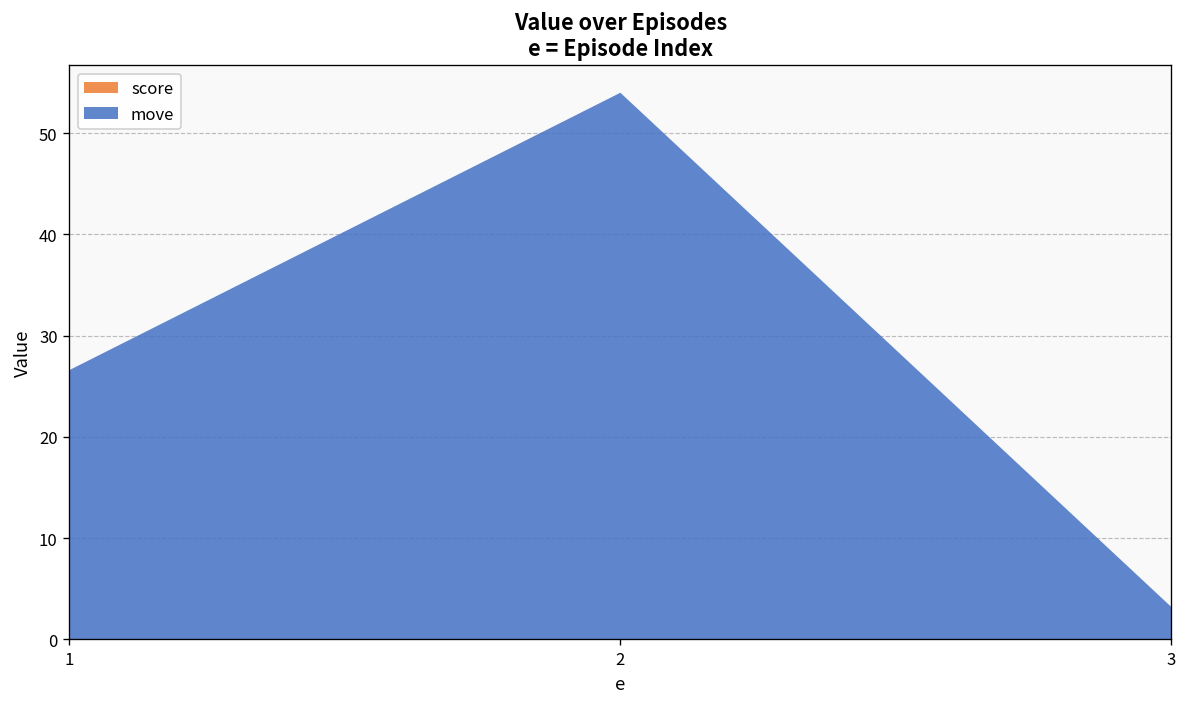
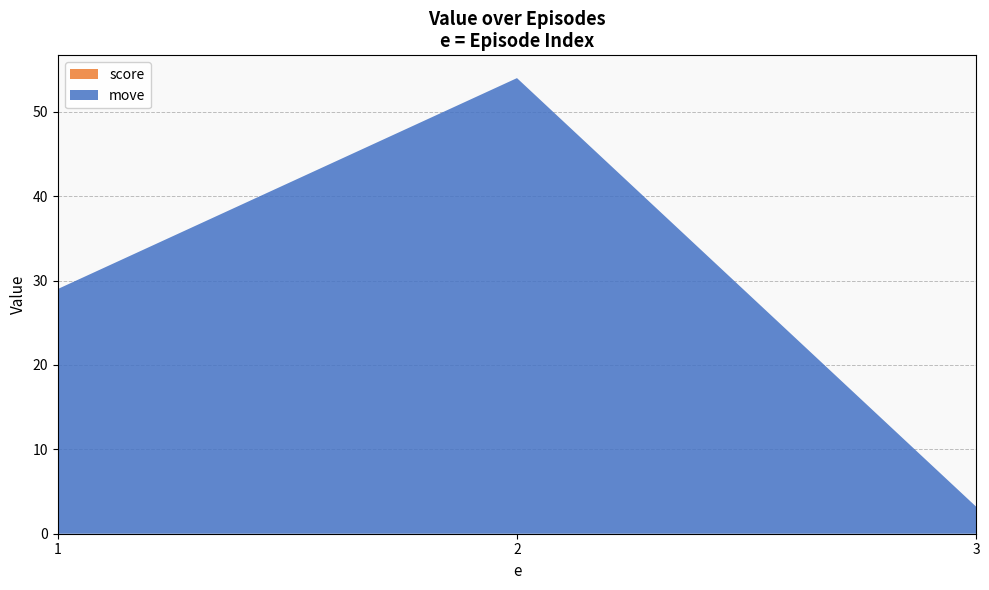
move, 1: 27 -> 29
